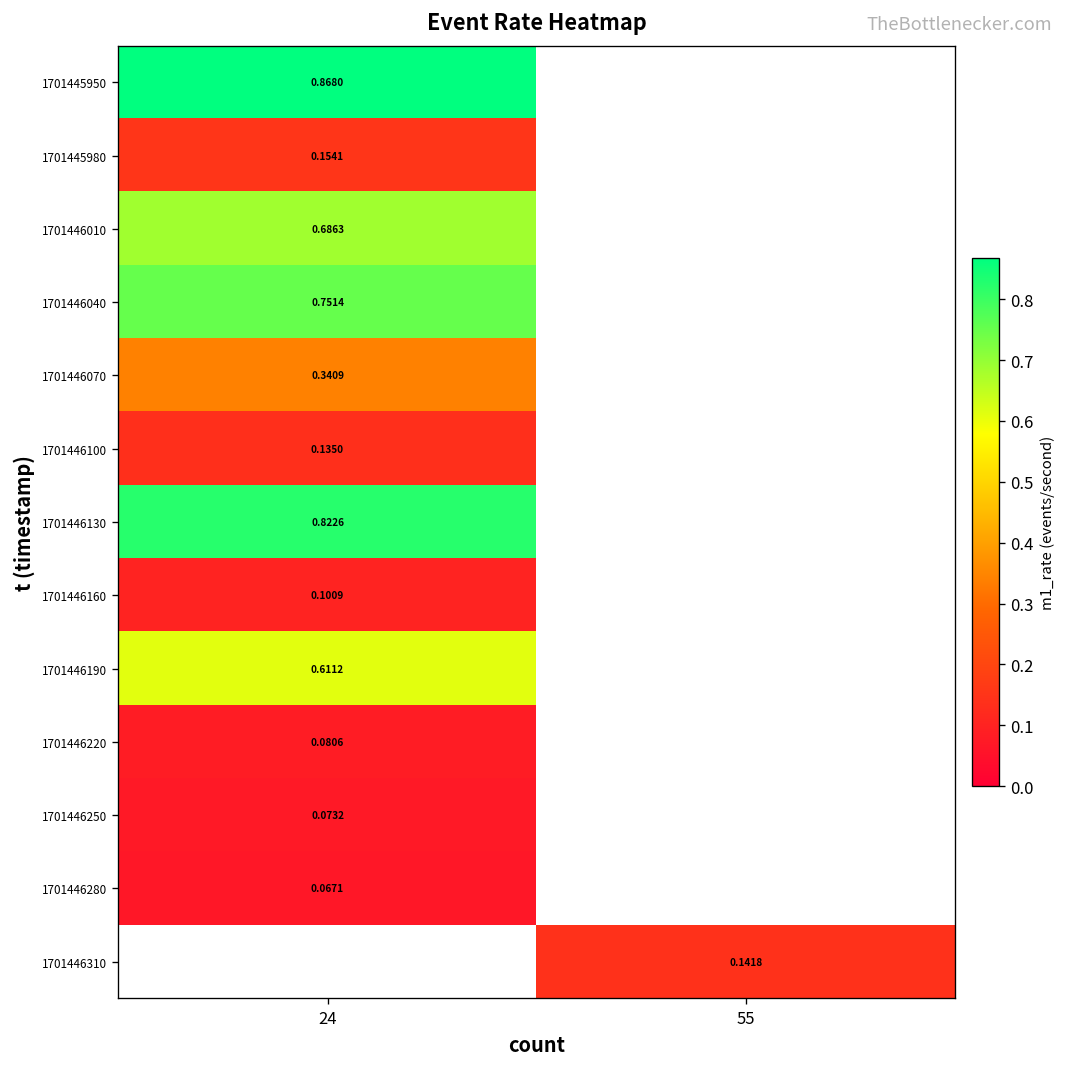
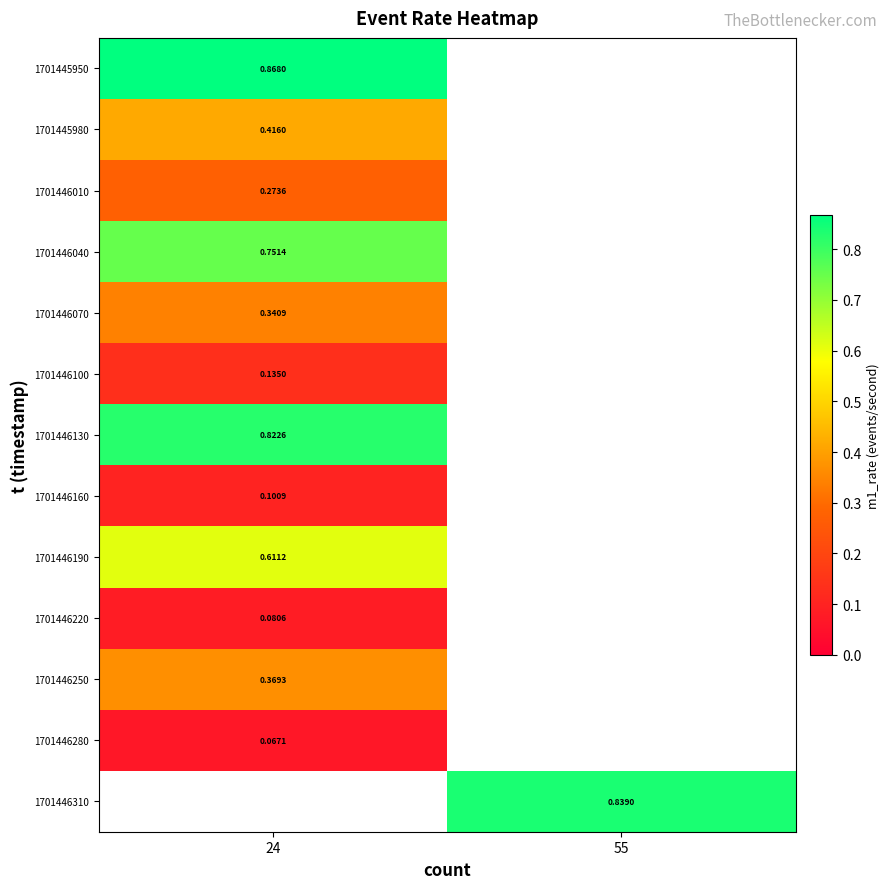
1701445980, 24: 0.1541 -> 0.4160
1701446010, 24: 0.6863 -> 0.2736
1701446250, 24: 0.0732 -> 0.3693
1701446310, 55: 0.1418 -> 0.8390
